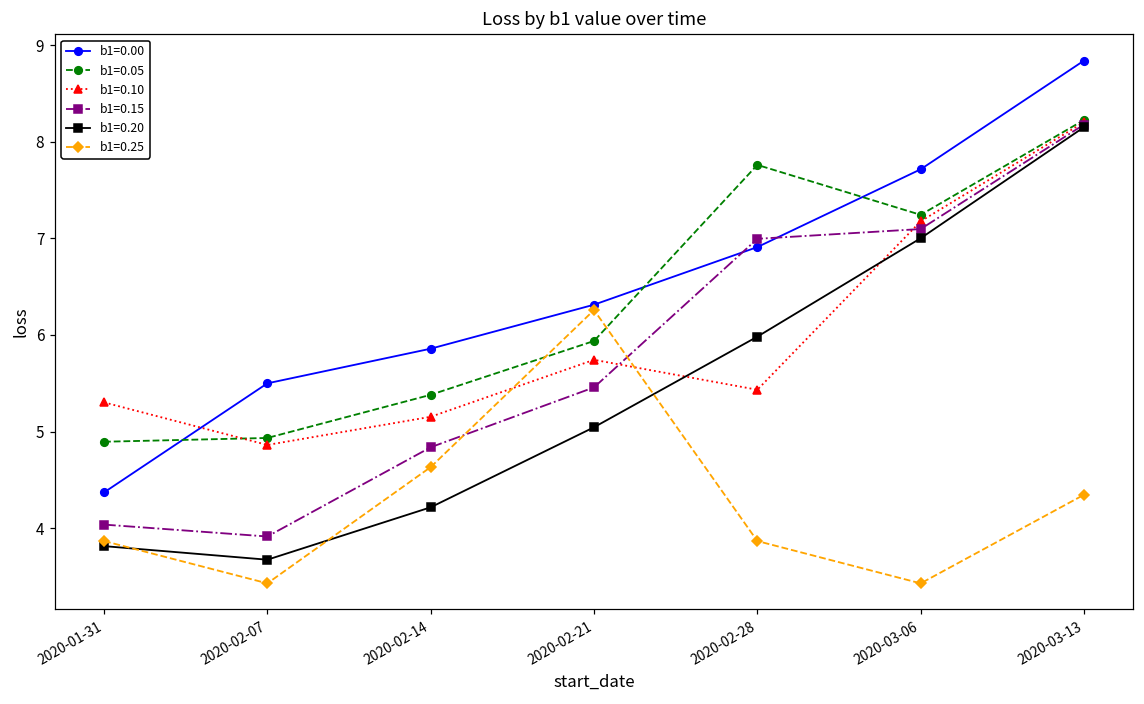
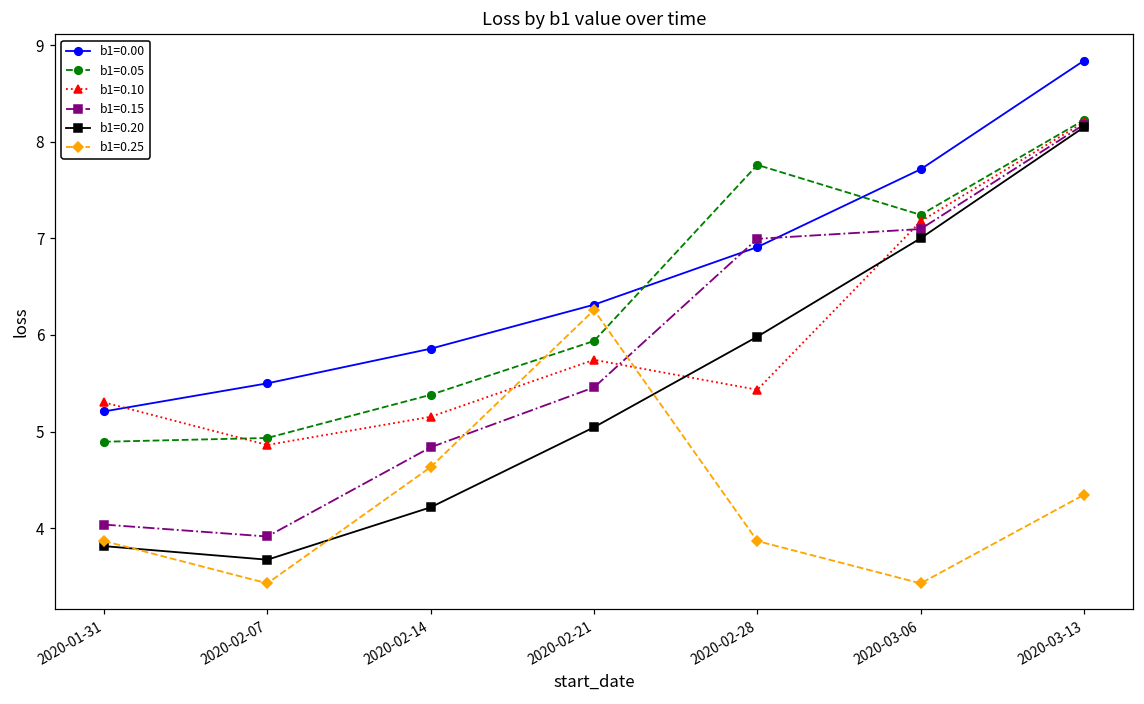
b1=0.00, 2020-01-31: 4.4 -> 5.2
